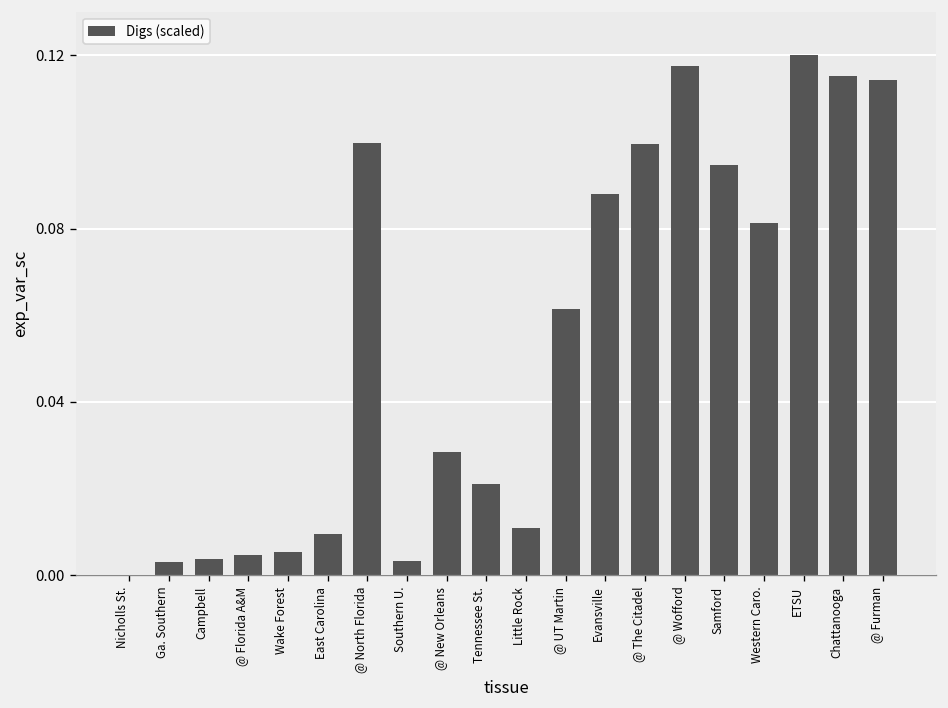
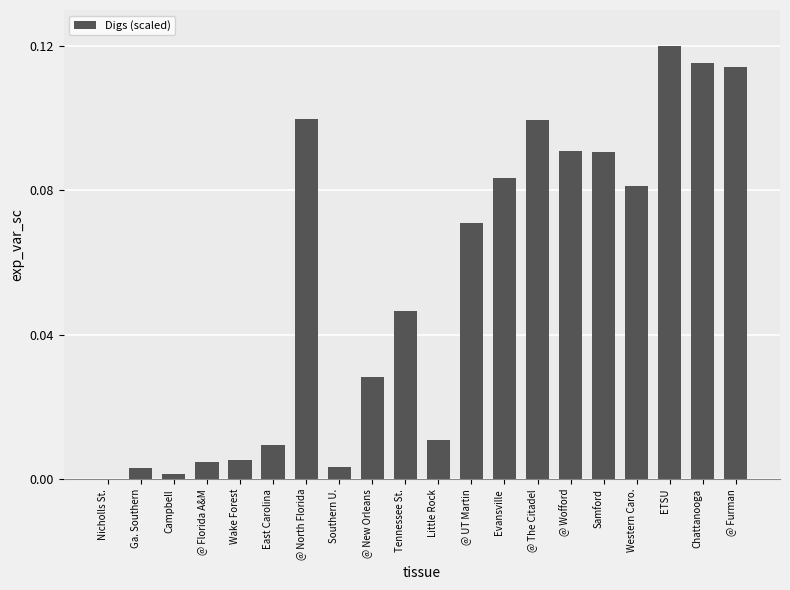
Campbell: 0.004 -> 0.001
Tennessee St.: 0.021 -> 0.047
@ UT Martin: 0.062 -> 0.071
Evansville: 0.088 -> 0.083
@ Wofford: 0.118 -> 0.091
Samford: 0.095 -> 0.091
